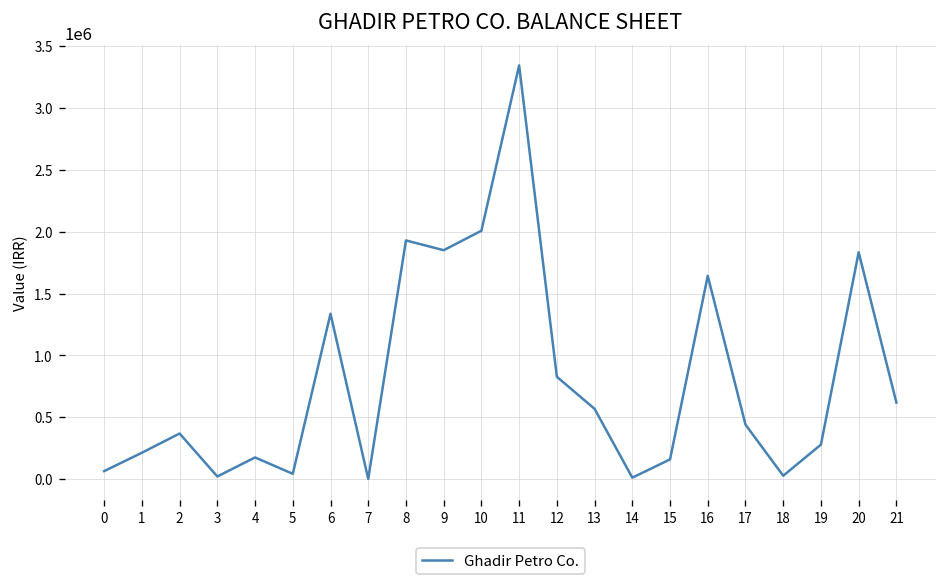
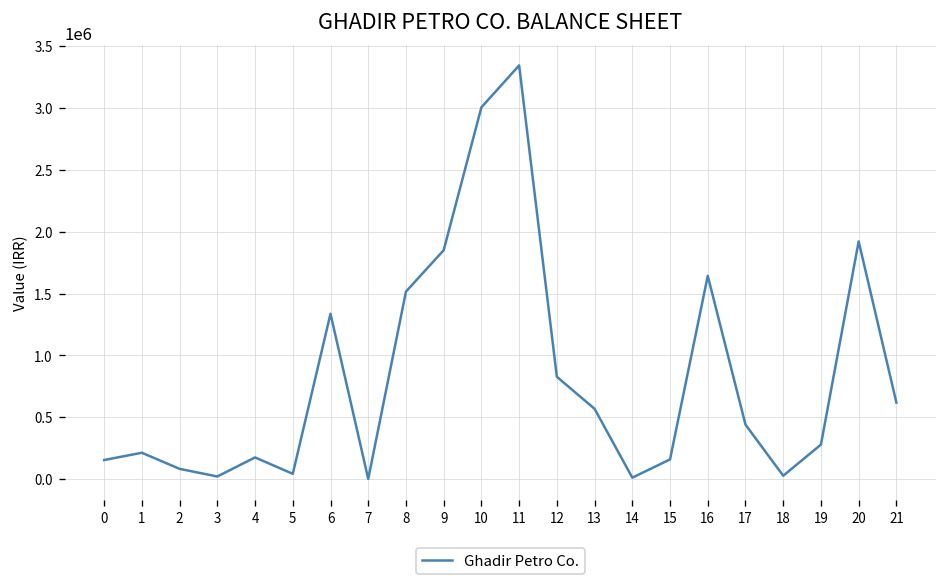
0: 60000 -> 150000
2: 370000 -> 80000
8: 1930000 -> 1520000
10: 2010000 -> 3010000
20: 1830000 -> 1920000
